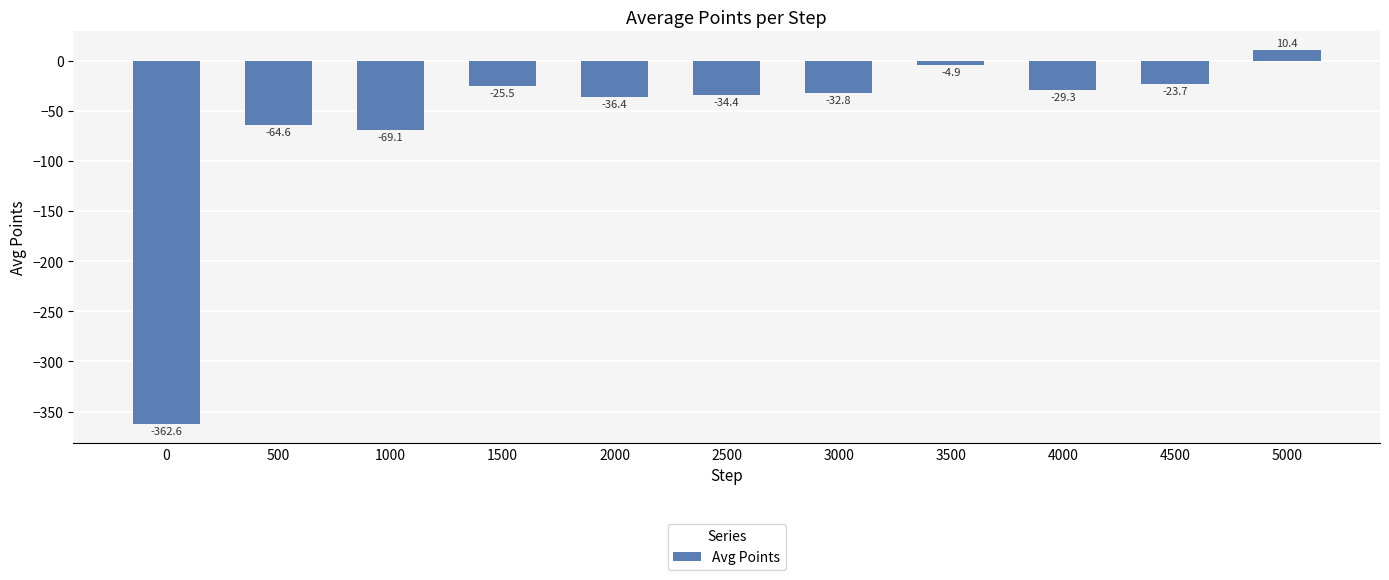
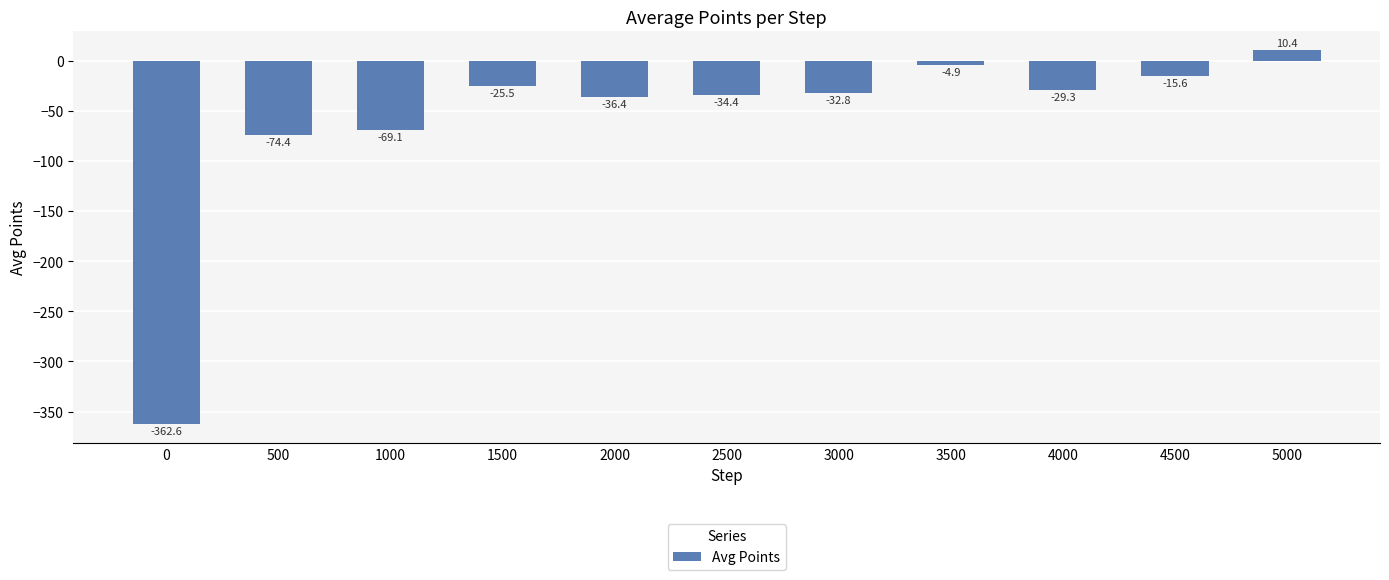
500: -64.6 -> -74.4
4500: -23.7 -> -15.6
